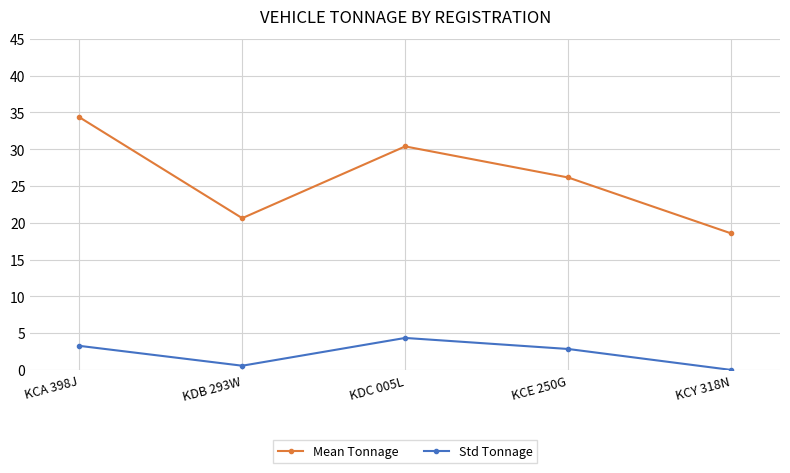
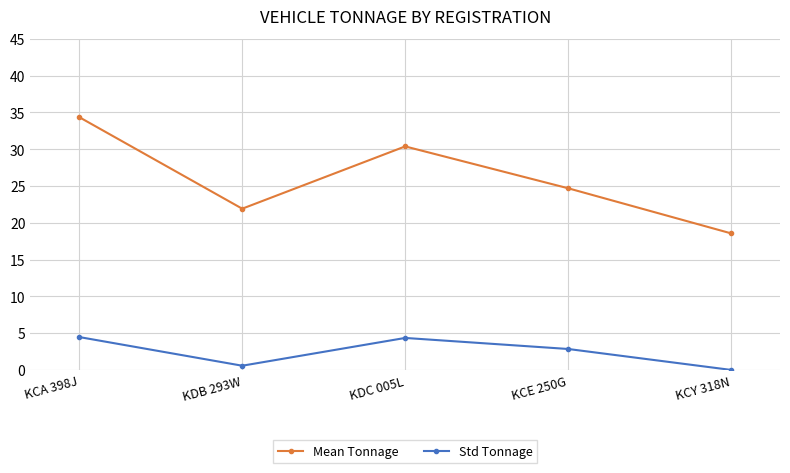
Std Tonnage, KCA 398J: 3 -> 4
Mean Tonnage, KDB 293W: 21 -> 22
Mean Tonnage, KCE 250G: 26 -> 25
